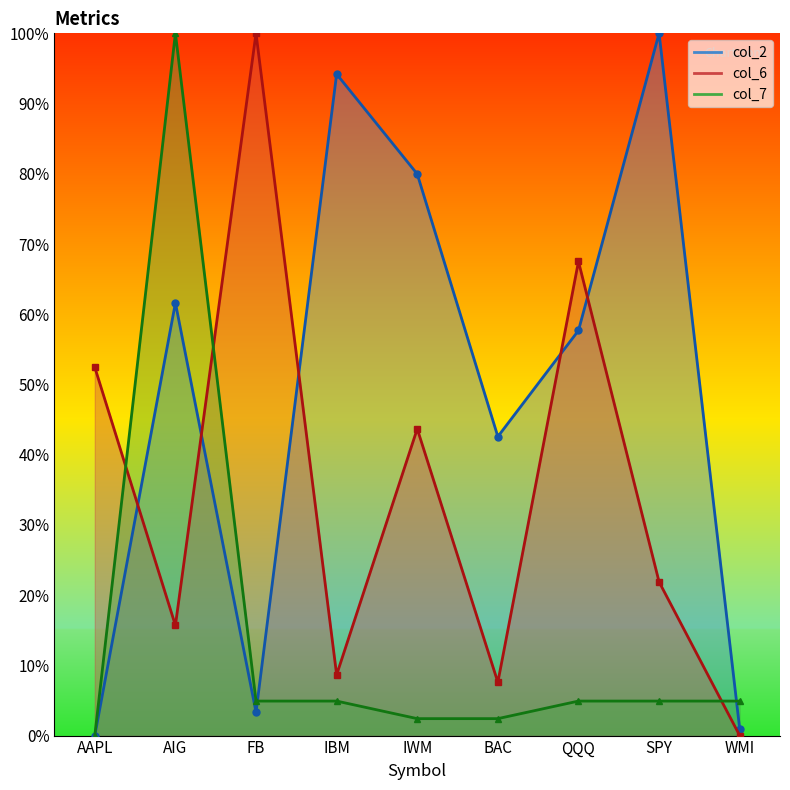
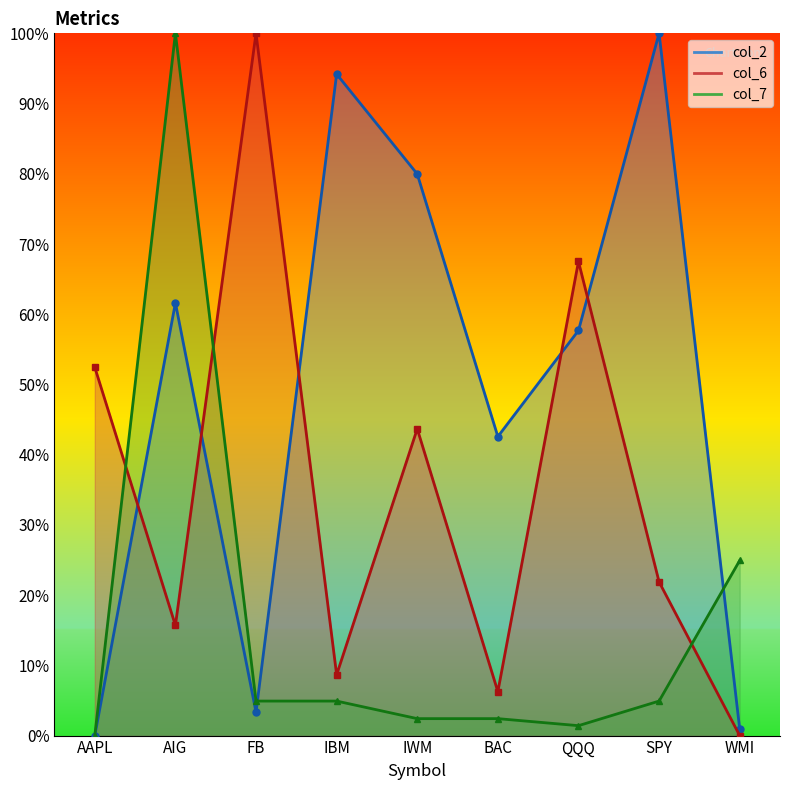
col_6, BAC: 8% -> 6%
col_7, QQQ: 5% -> 1%
col_7, WMI: 5% -> 25%
